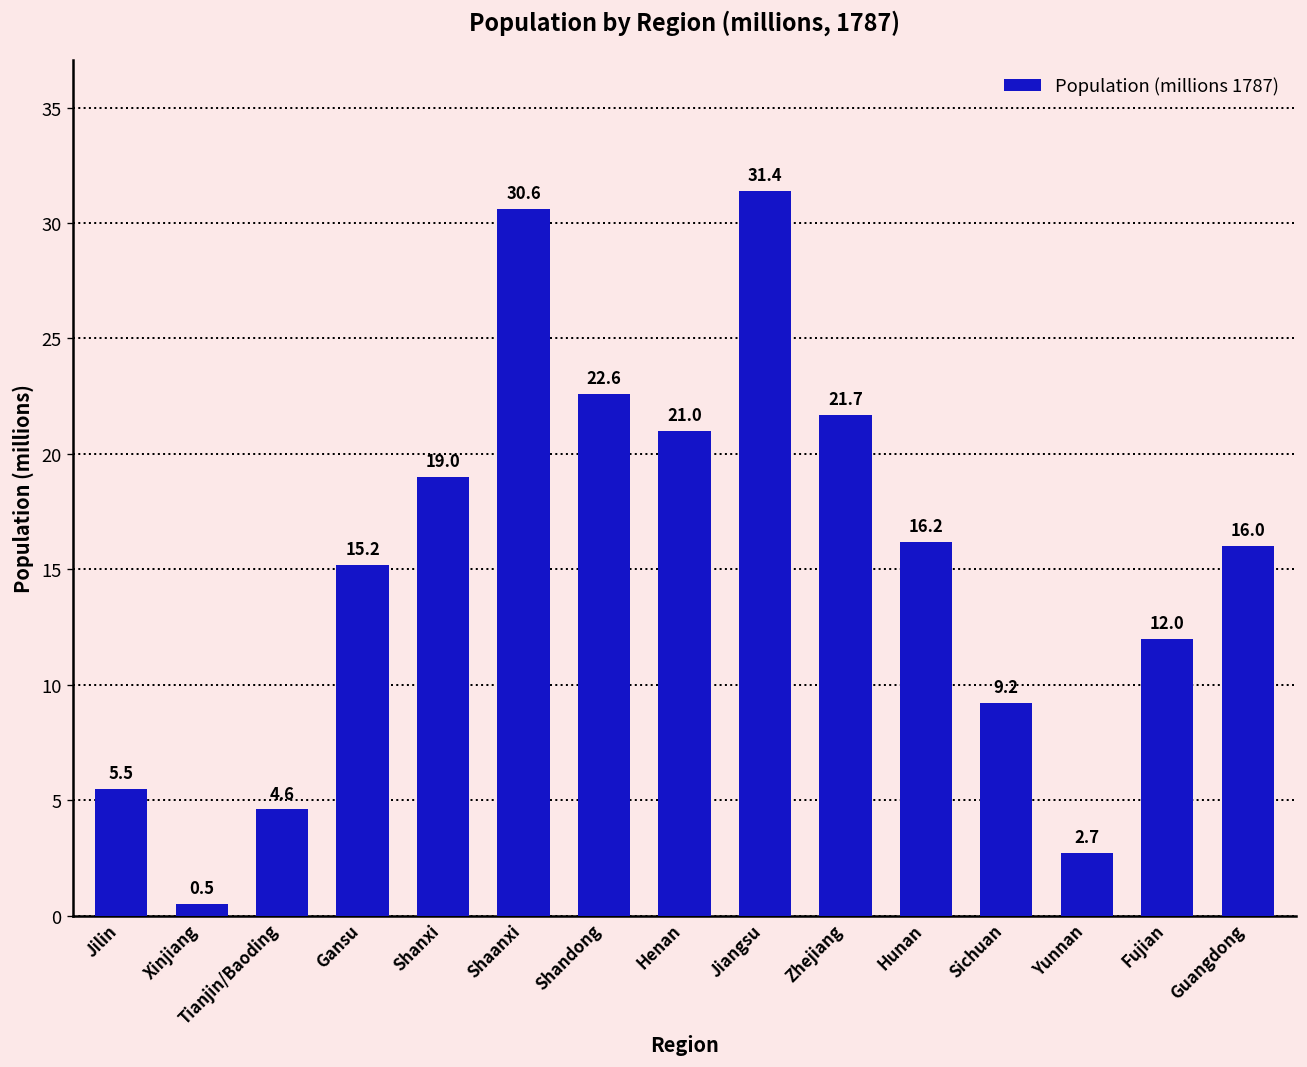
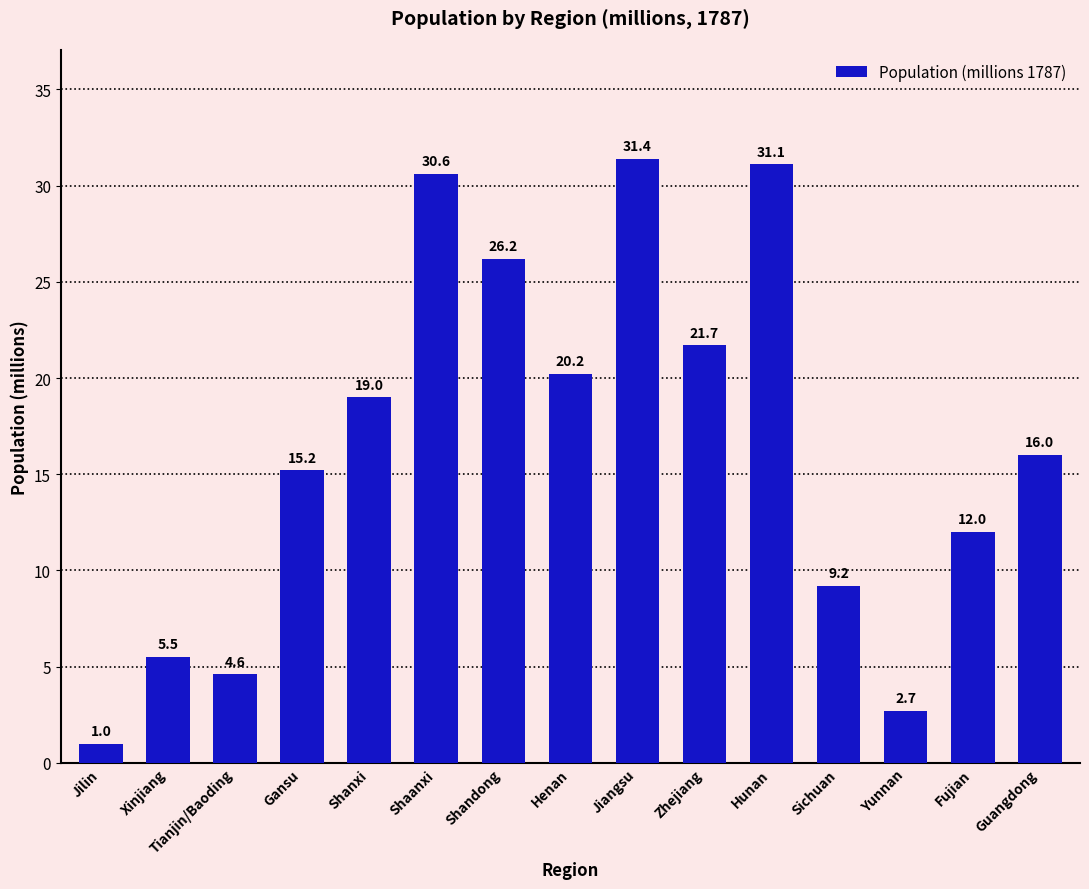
Jilin: 5.5 -> 1.0
Xinjiang: 0.5 -> 5.5
Shandong: 22.6 -> 26.2
Henan: 21.0 -> 20.2
Hunan: 16.2 -> 31.1
